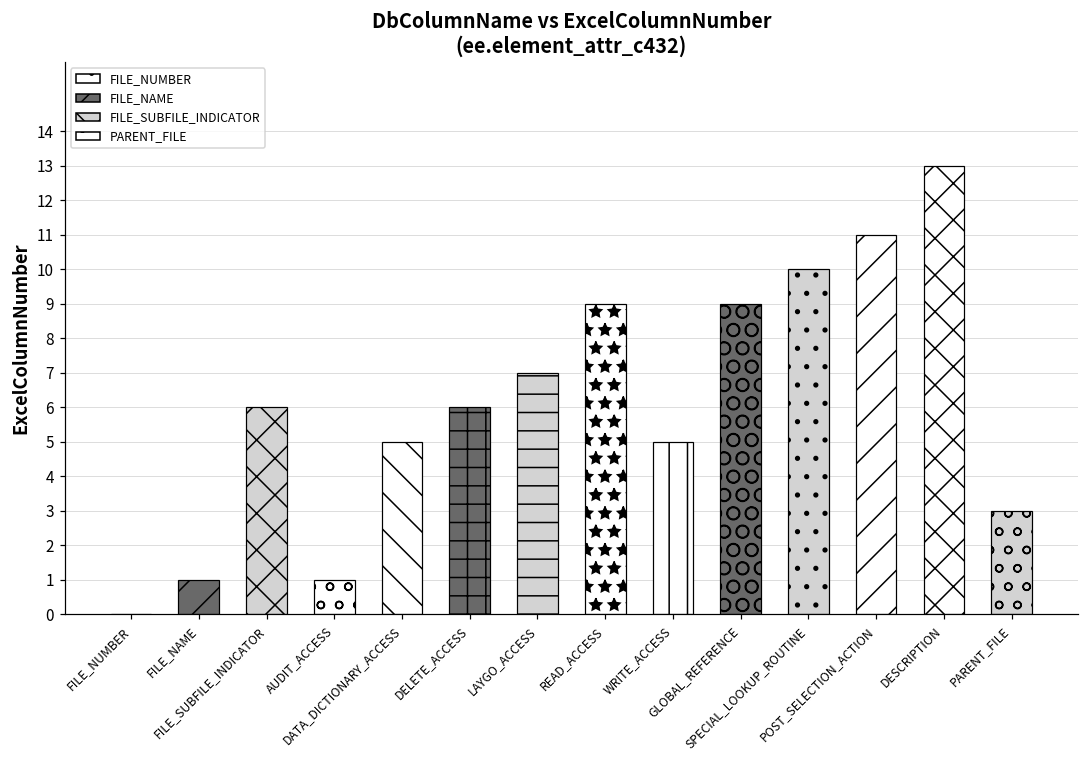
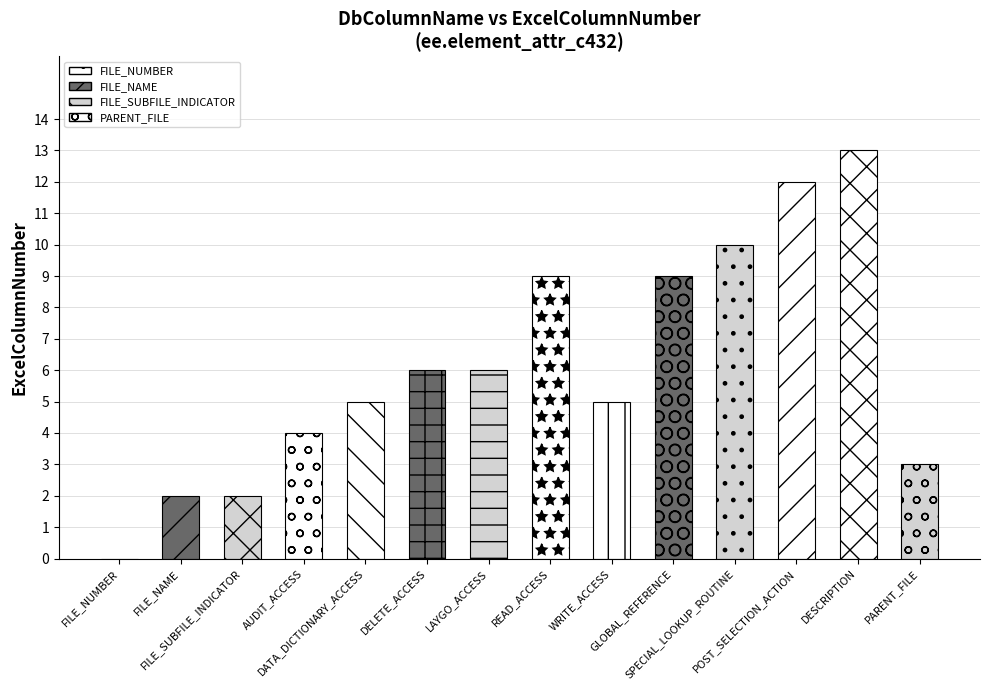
FILE_NAME: 1 -> 2
FILE_SUBFILE_INDICATOR: 6 -> 2
AUDIT_ACCESS: 1 -> 4
LAYGO_ACCESS: 7 -> 6
POST_SELECTION_ACTION: 11 -> 12
